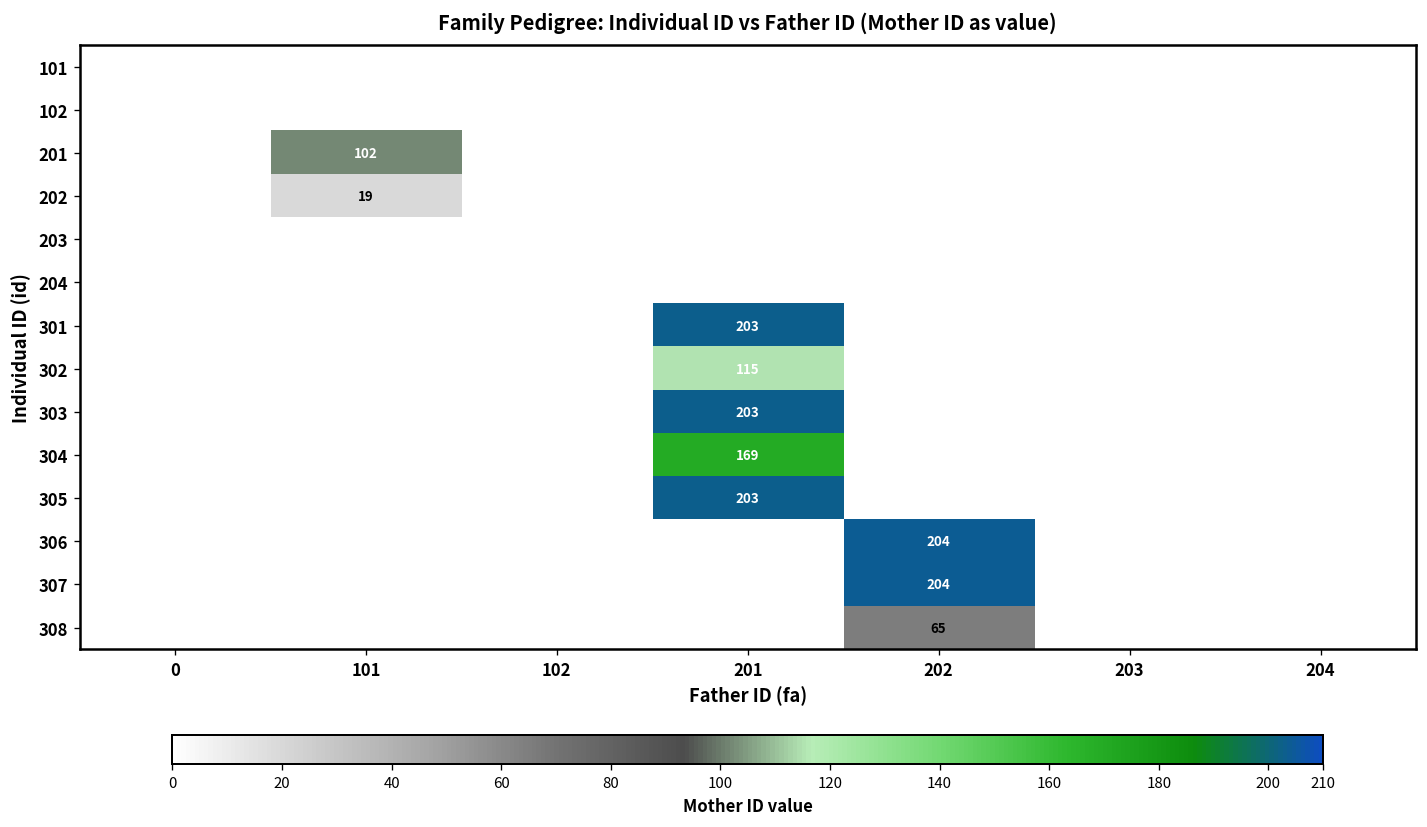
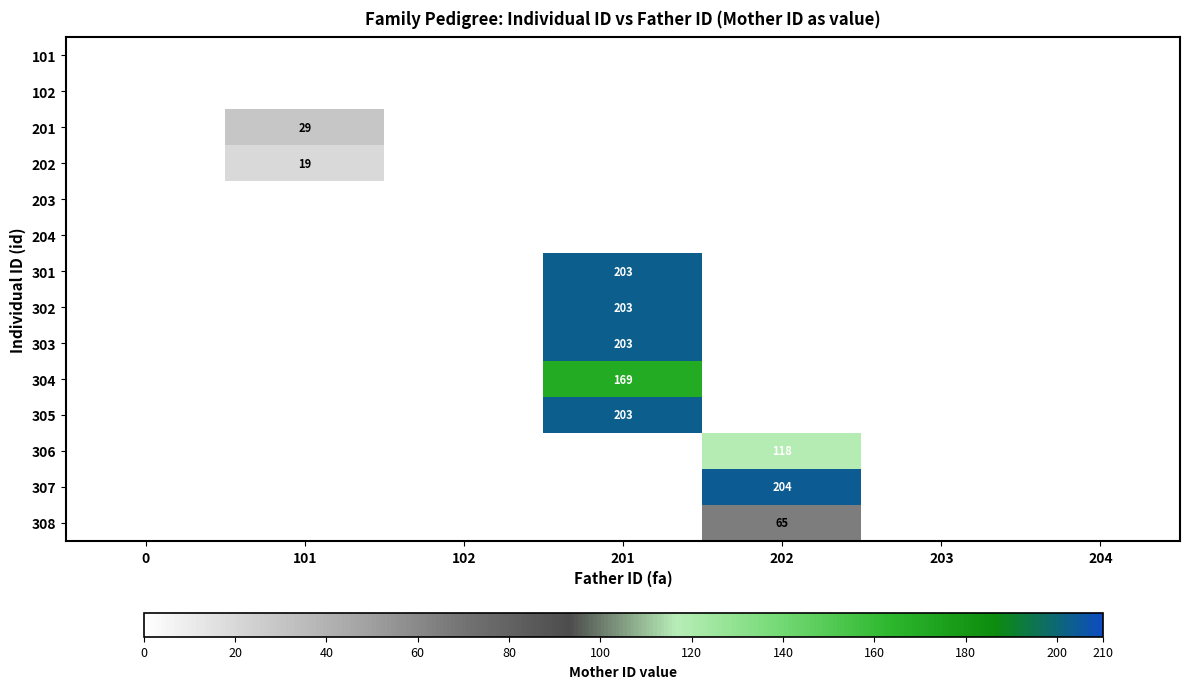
201, 101: 102 -> 29
302, 201: 115 -> 203
306, 202: 204 -> 118
